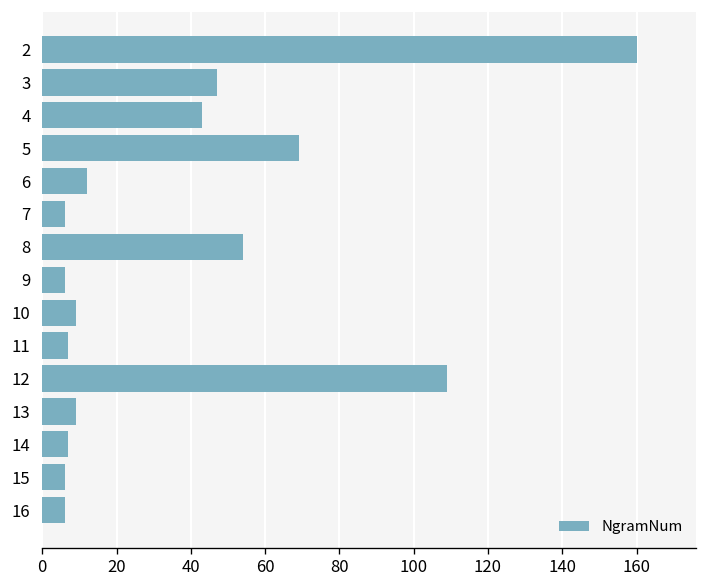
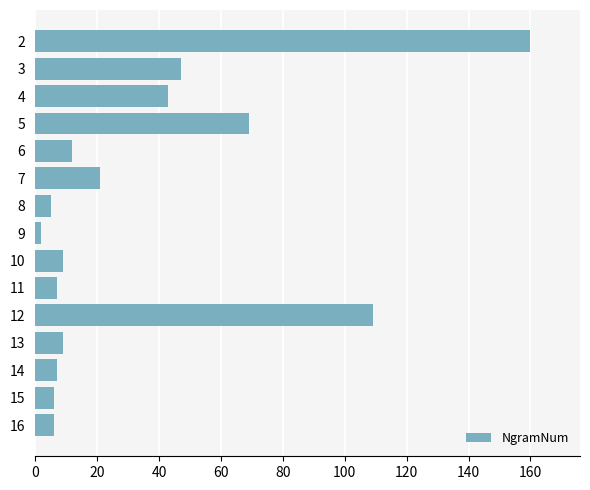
7: 6 -> 21
8: 54 -> 5
9: 6 -> 2
